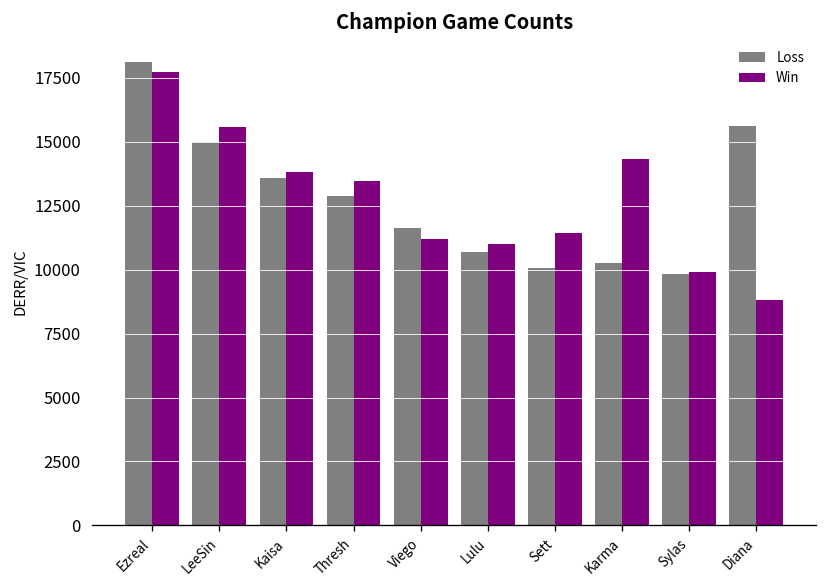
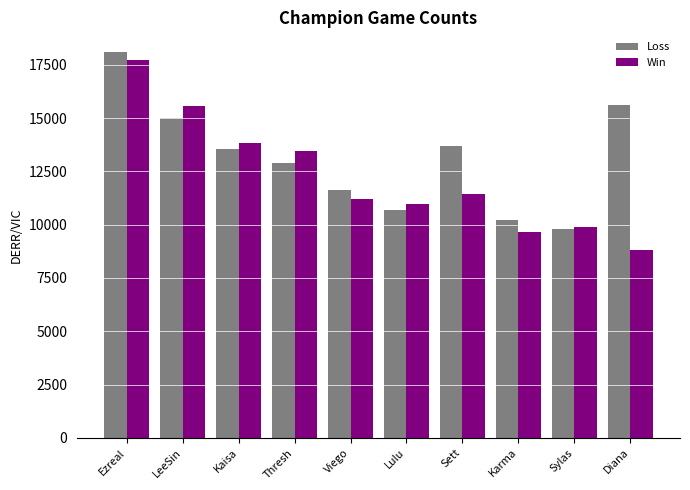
Loss, Sett: 10000 -> 13700
Win, Karma: 14300 -> 9700
